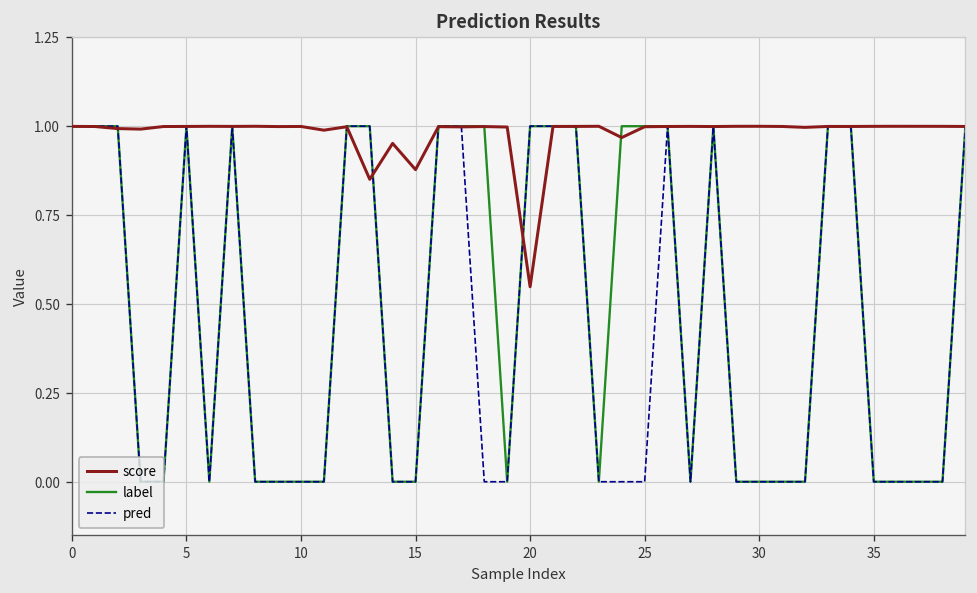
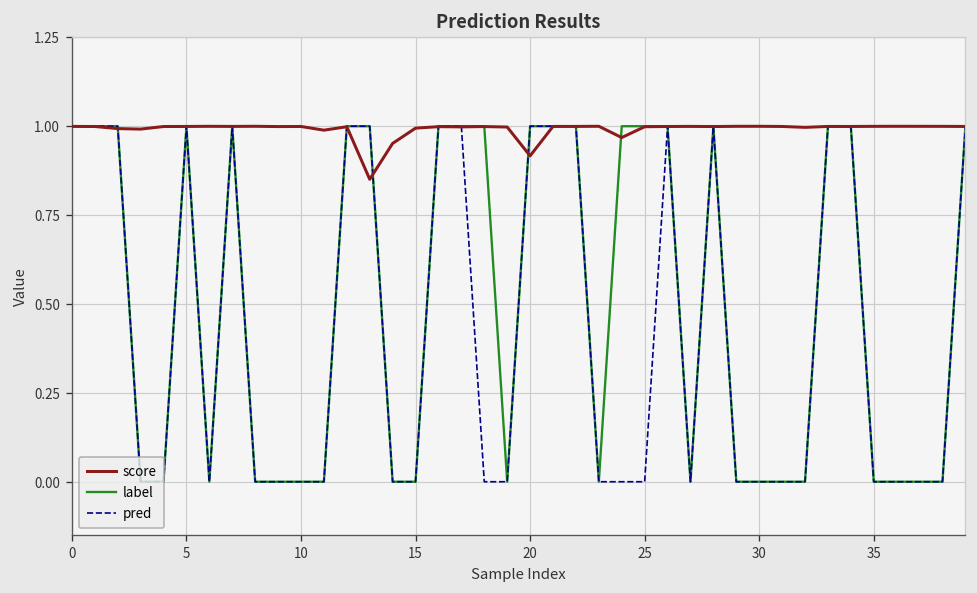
score, 15: 0.88 -> 0.99
score, 20: 0.55 -> 0.92
